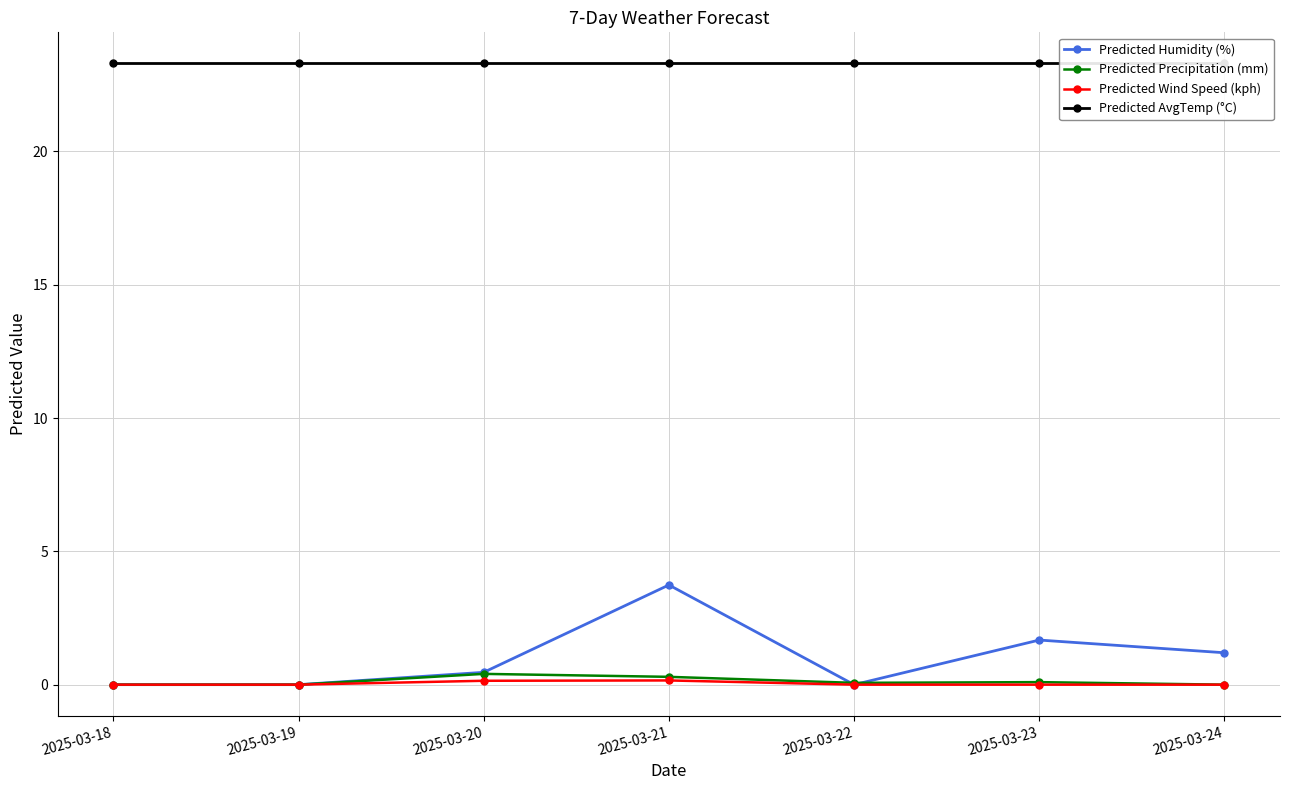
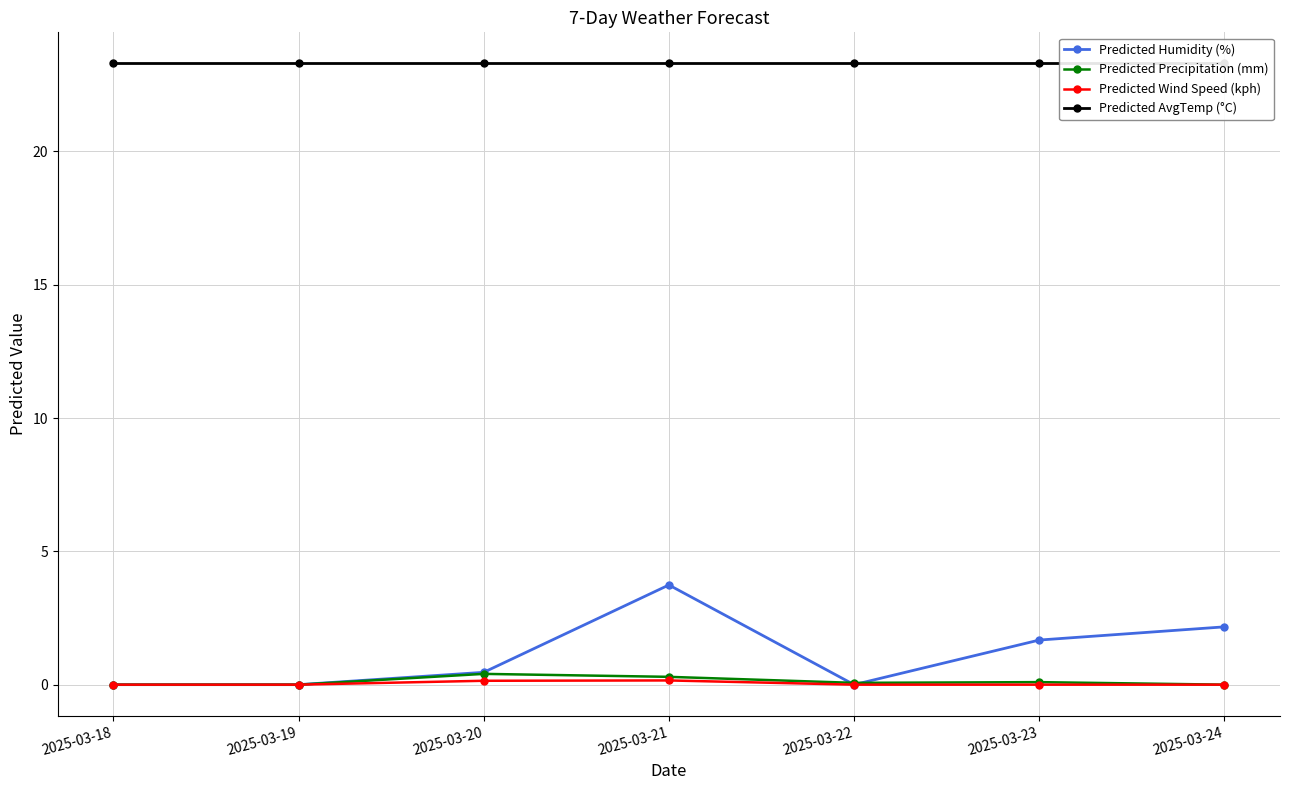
Predicted Humidity (%), 2025-03-24: 1.2 -> 2.2
